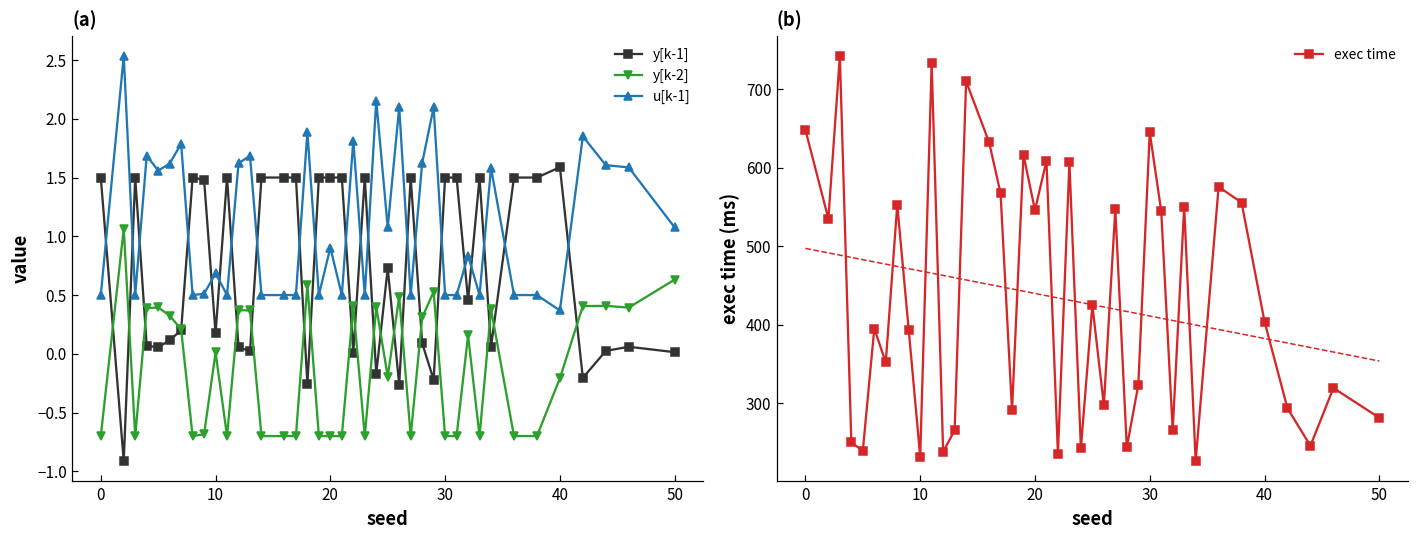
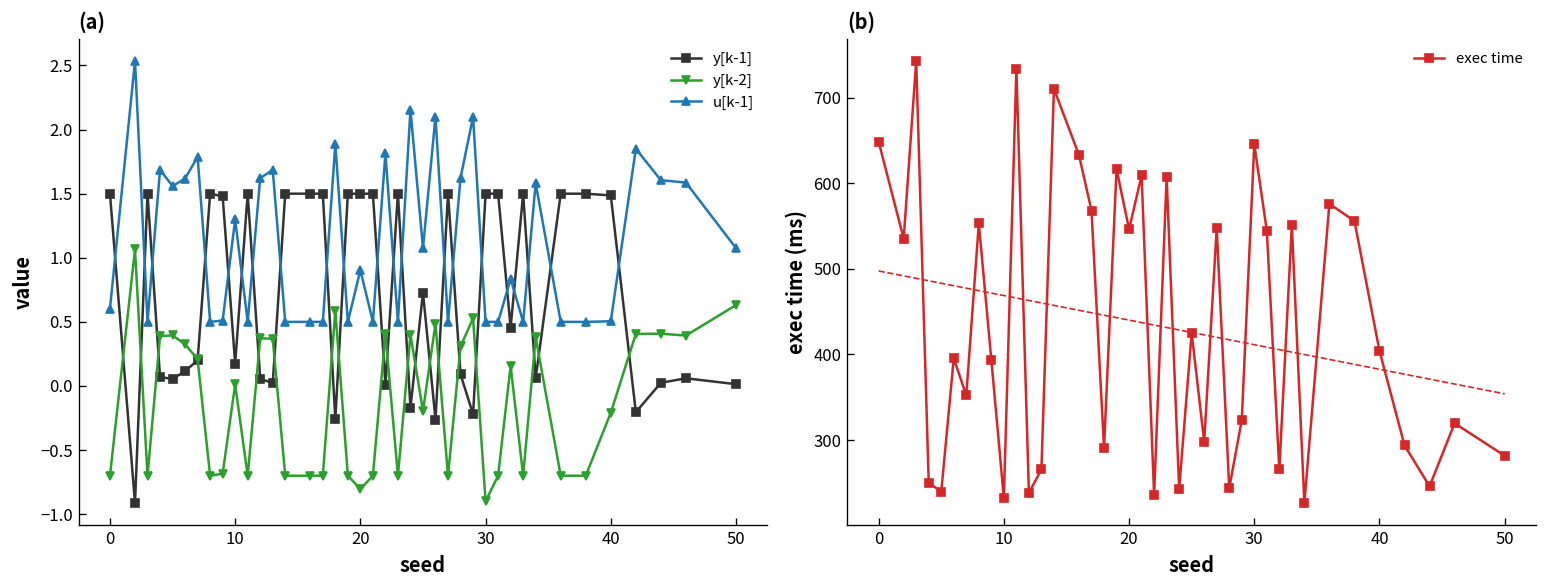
(a), u[k-1], 0: 0.50 -> 0.60
(a), u[k-1], 10: 0.68 -> 1.30
(a), y[k-2], 20: -0.70 -> -0.80
(a), y[k-2], 30: -0.70 -> -0.90
(a), y[k-1], 40: 1.59 -> 1.49
(a), u[k-1], 40: 0.37 -> 0.50
